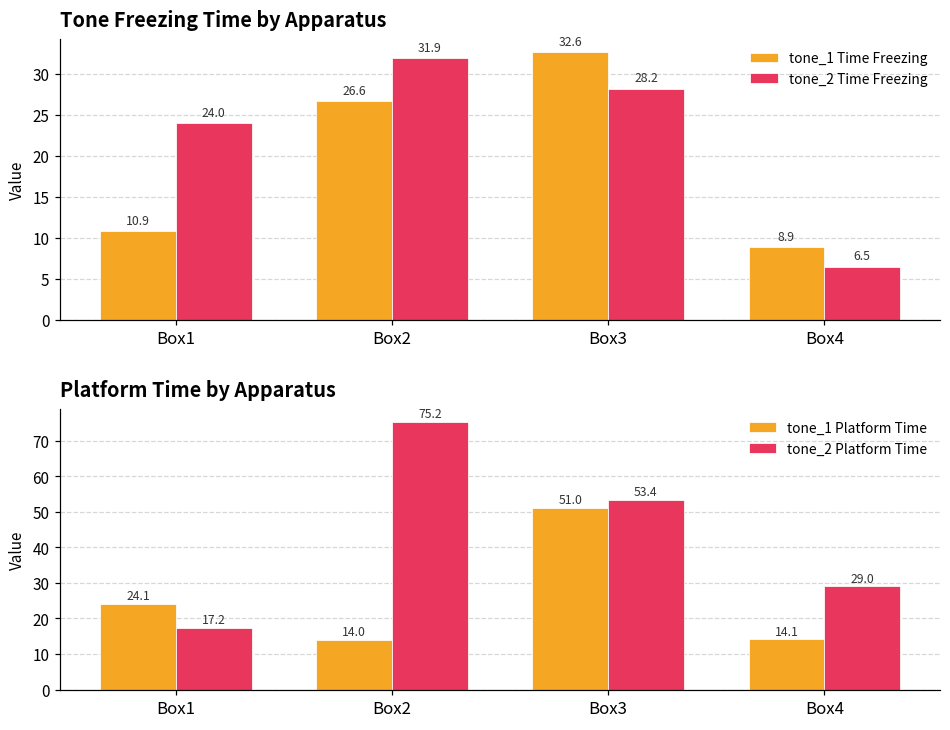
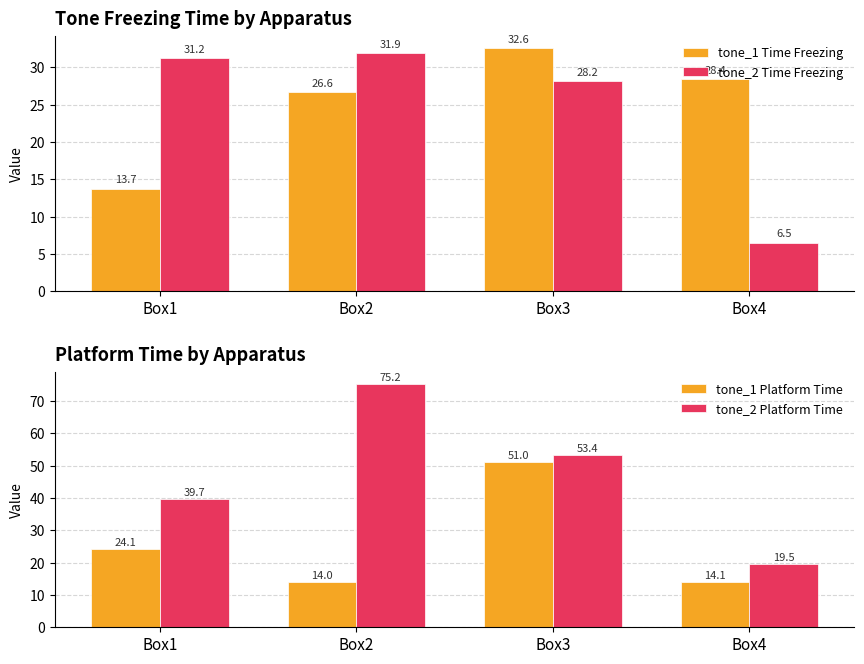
Tone Freezing Time by Apparatus, tone_1 Time Freezing, Box1: 10.9 -> 13.7
Tone Freezing Time by Apparatus, tone_2 Time Freezing, Box1: 24.0 -> 31.2
Tone Freezing Time by Apparatus, tone_1 Time Freezing, Box4: 8.9 -> 28.4
Platform Time by Apparatus, tone_2 Platform Time, Box1: 17.2 -> 39.7
Platform Time by Apparatus, tone_2 Platform Time, Box4: 29.0 -> 19.5
